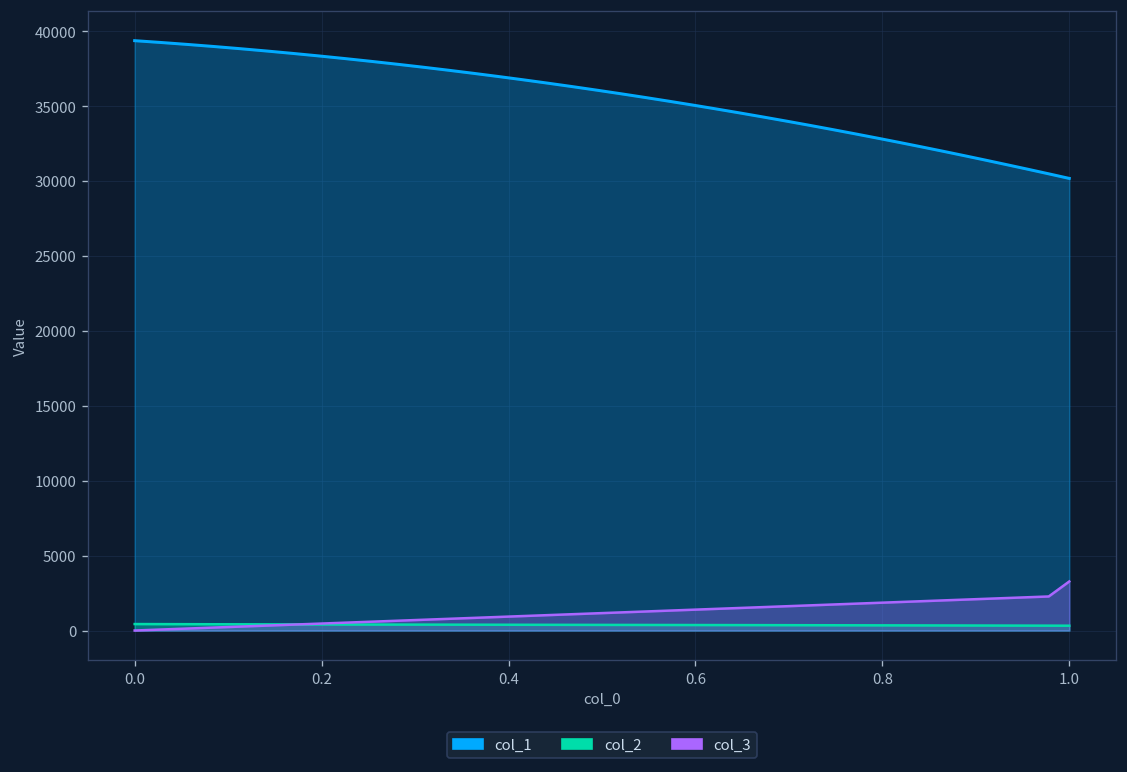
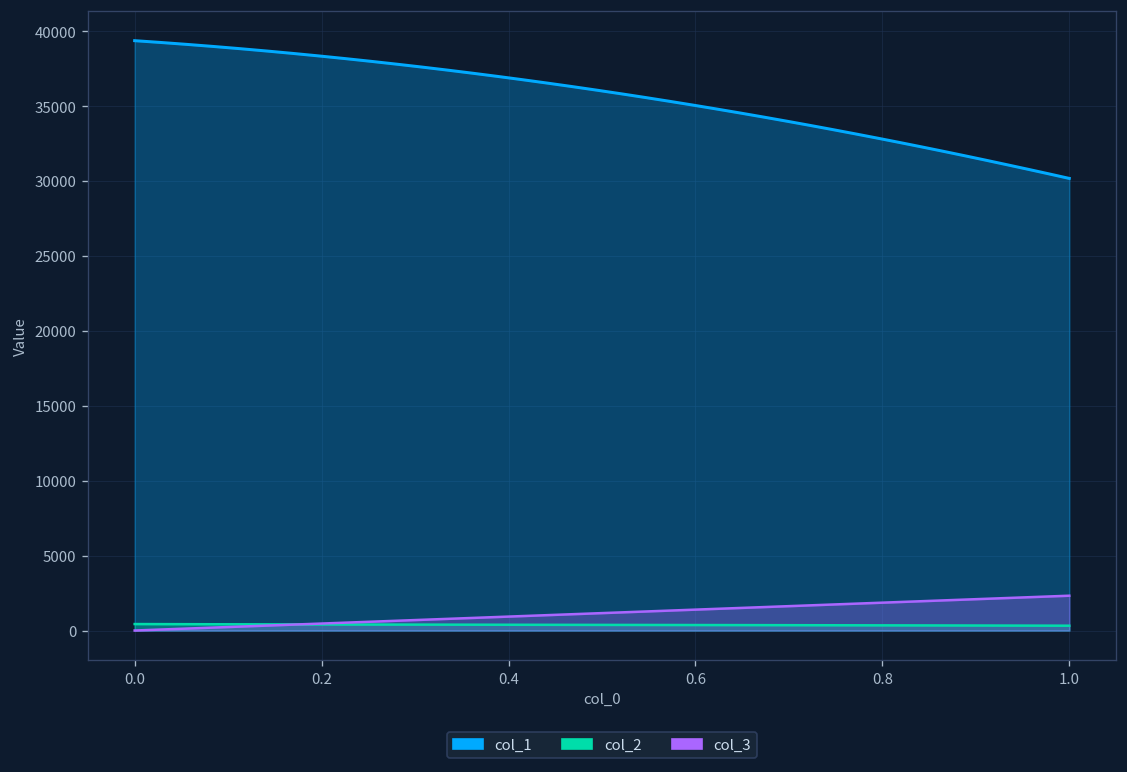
col_3, 1.0: 3300 -> 2300
